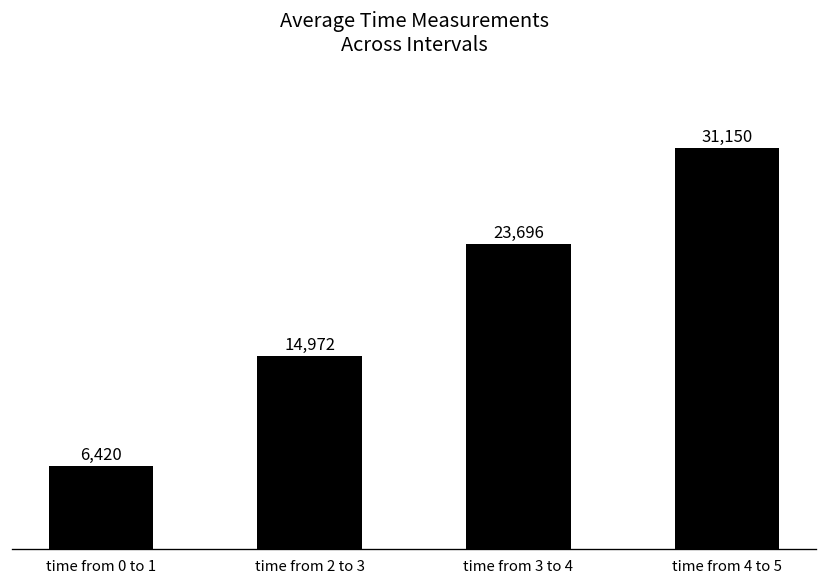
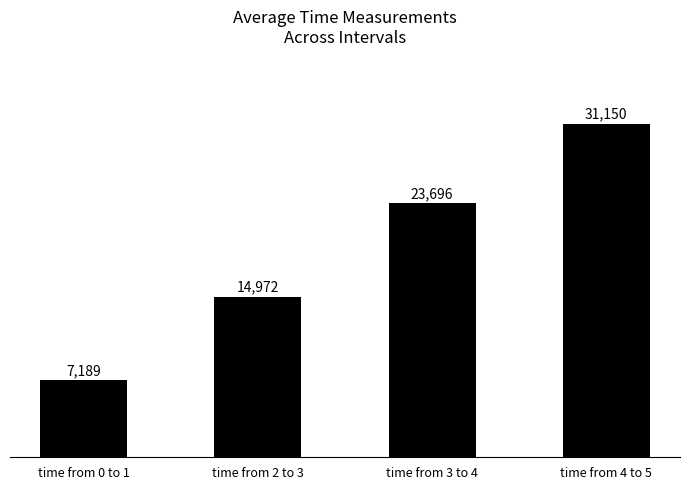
time from 0 to 1: 6,420 -> 7,189
